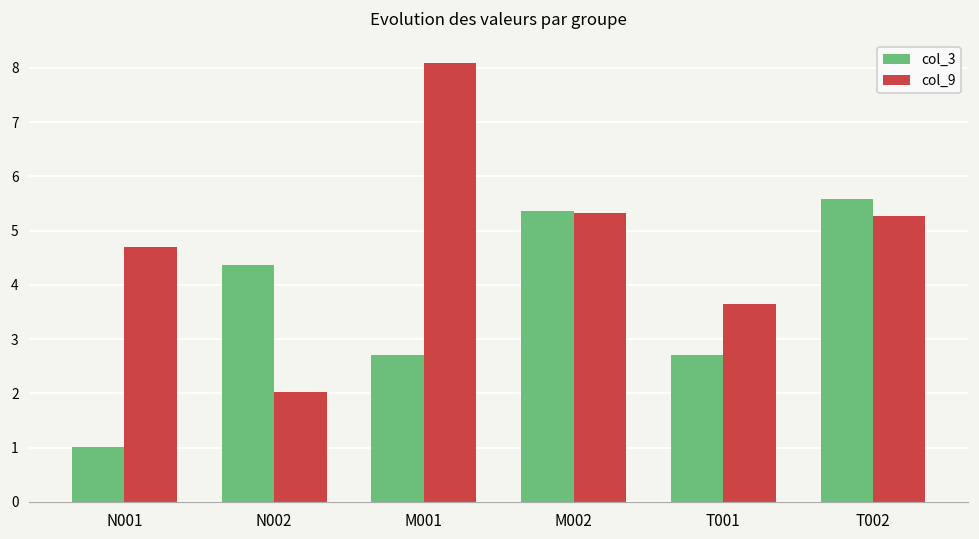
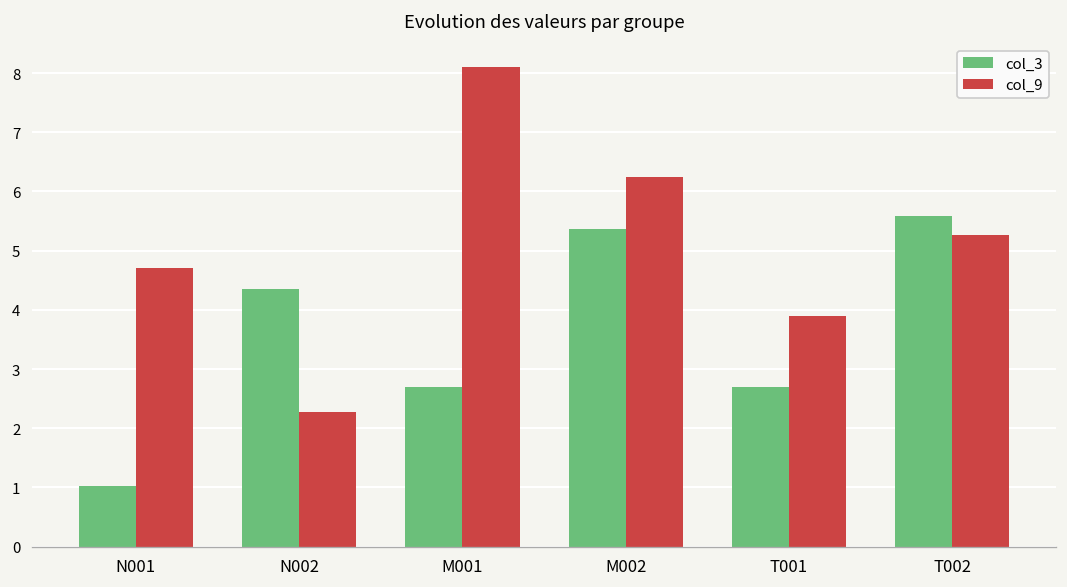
col_9, N002: 2.0 -> 2.3
col_9, M002: 5.3 -> 6.3
col_9, T001: 3.6 -> 3.9
